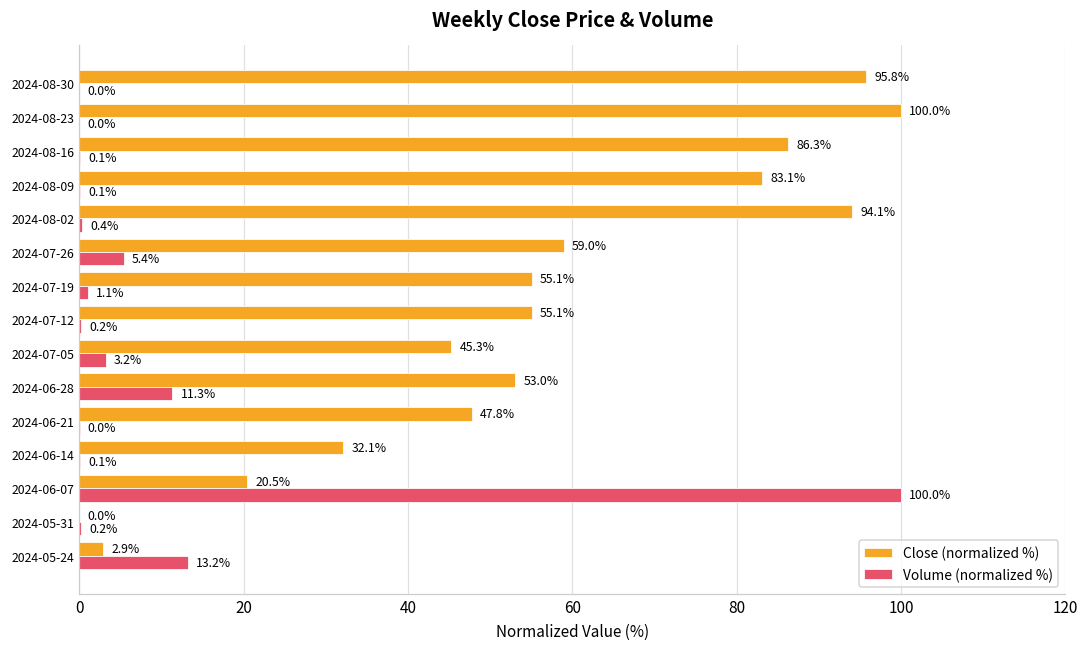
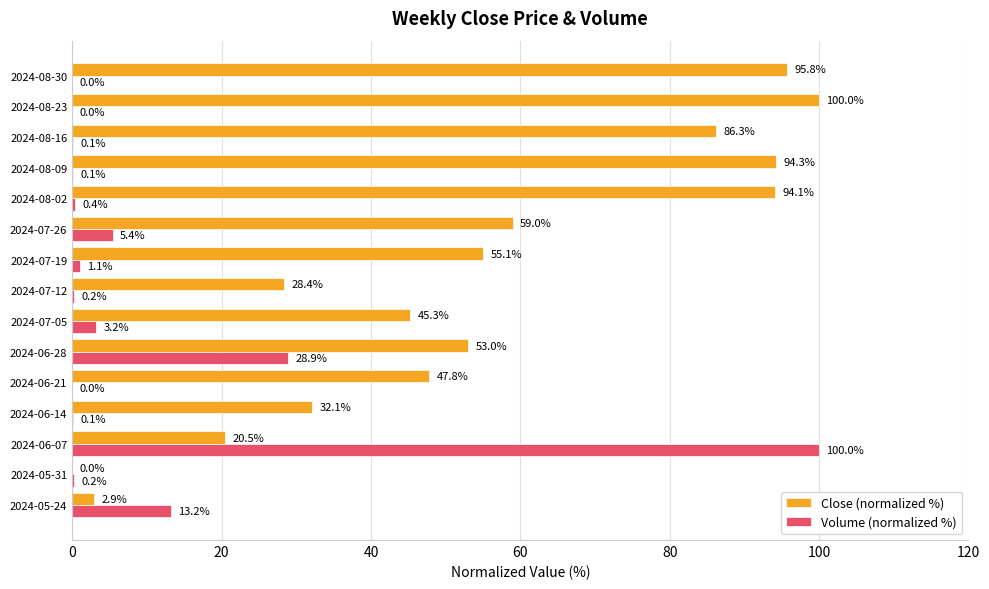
Close (normalized %), 2024-08-09: 83.1% -> 94.3%
Close (normalized %), 2024-07-12: 55.1% -> 28.4%
Volume (normalized %), 2024-06-28: 11.3% -> 28.9%
